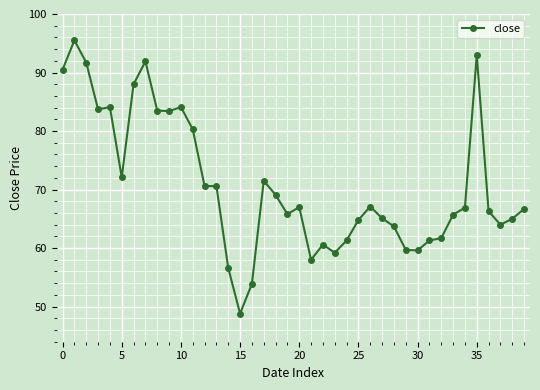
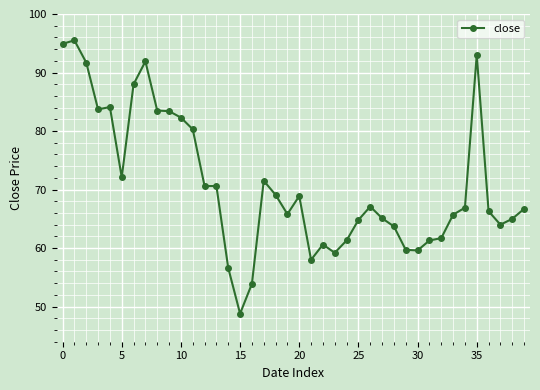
0: 91 -> 95
10: 84 -> 82
20: 67 -> 69
